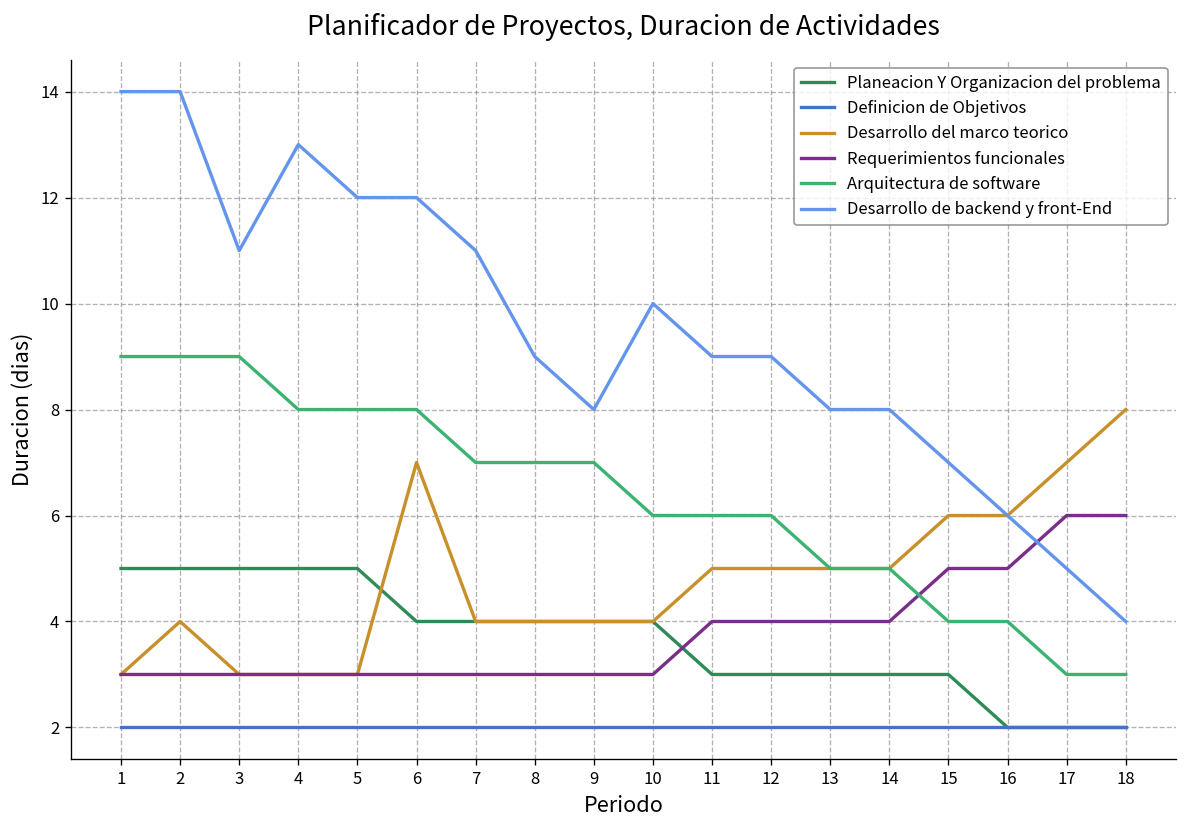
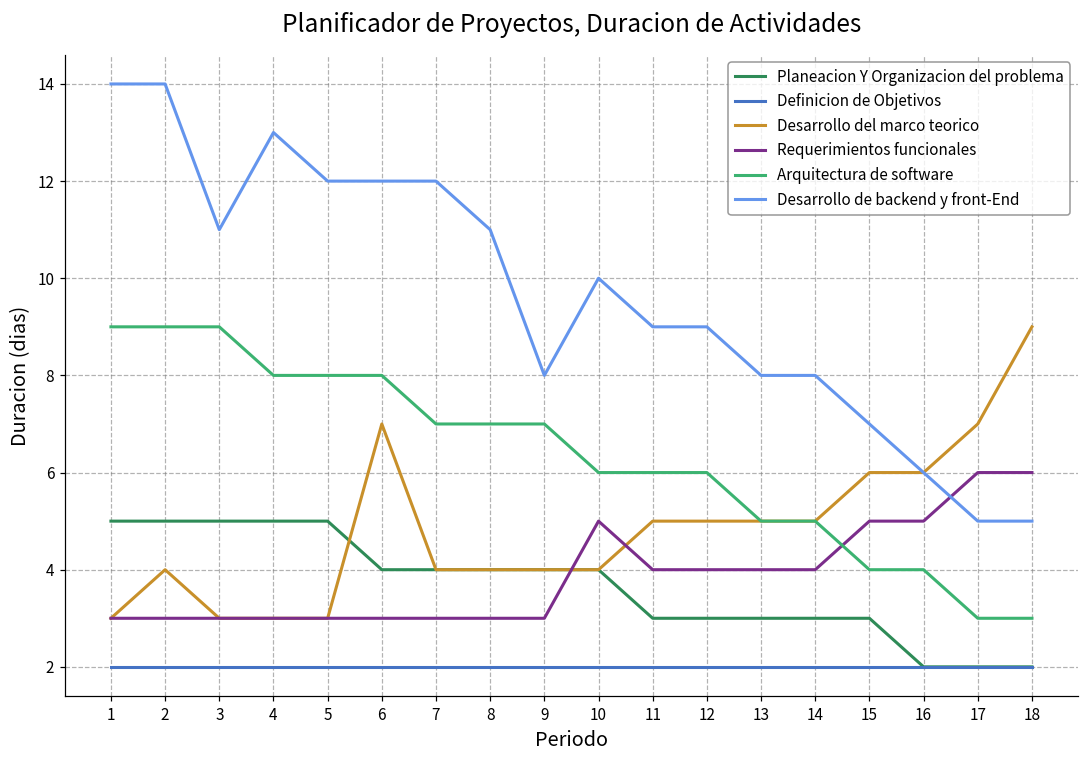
Desarrollo de backend y front-End, 7: 11 -> 12
Desarrollo de backend y front-End, 8: 9 -> 11
Requerimientos funcionales, 10: 3 -> 5
Desarrollo del marco teorico, 18: 8 -> 9
Desarrollo de backend y front-End, 18: 4 -> 5
